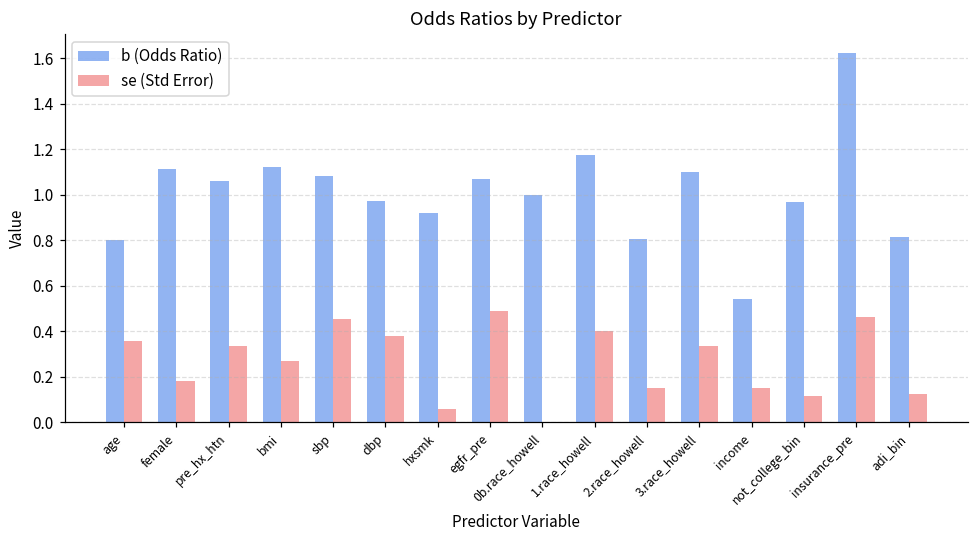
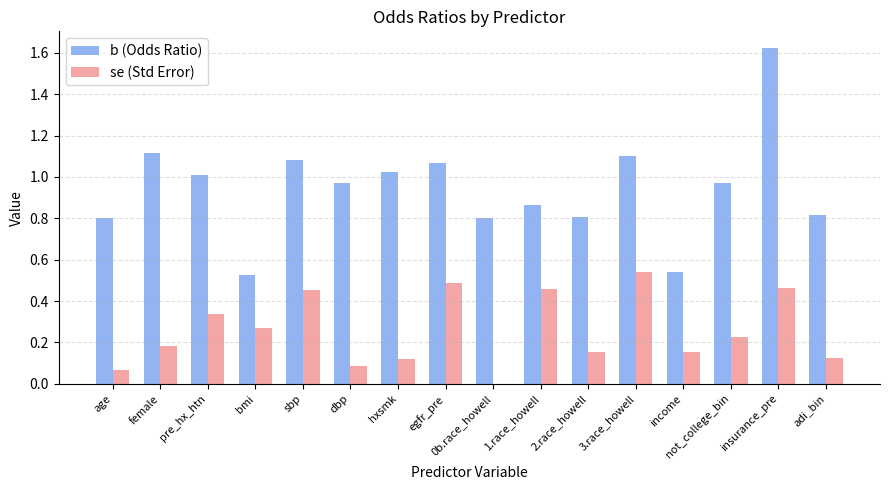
se (Std Error), age: 0.36 -> 0.07
b (Odds Ratio), pre_hx_htn: 1.06 -> 1.01
b (Odds Ratio), bmi: 1.12 -> 0.53
se (Std Error), dbp: 0.38 -> 0.08
b (Odds Ratio), hxsmk: 0.92 -> 1.02
se (Std Error), hxsmk: 0.06 -> 0.12
b (Odds Ratio), 0b.race_howell: 1.0 -> 0.8
b (Odds Ratio), 1.race_howell: 1.17 -> 0.87
se (Std Error), 1.race_howell: 0.40 -> 0.46
se (Std Error), 3.race_howell: 0.33 -> 0.54
se (Std Error), not_college_bin: 0.11 -> 0.23
